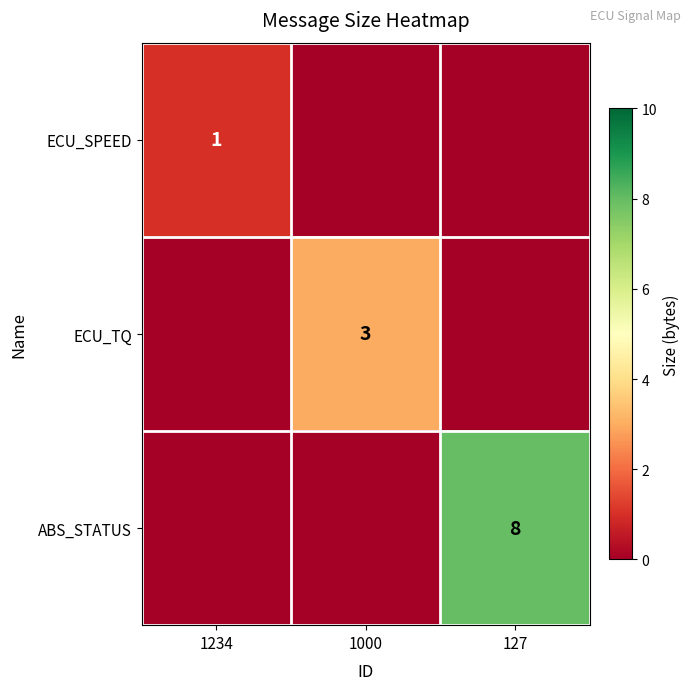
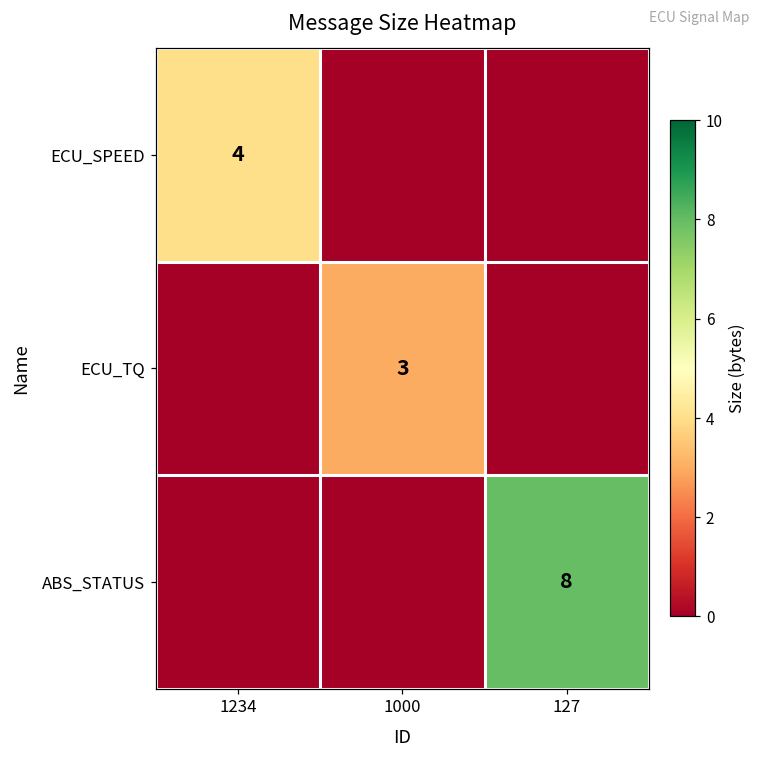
ECU_SPEED, 1234: 1 -> 4
